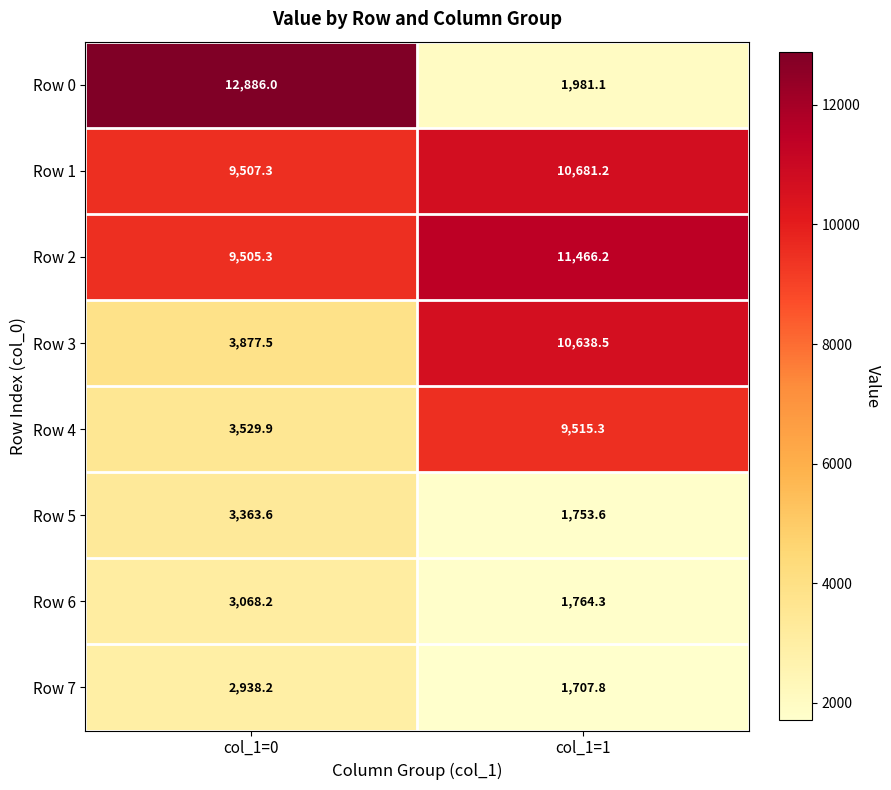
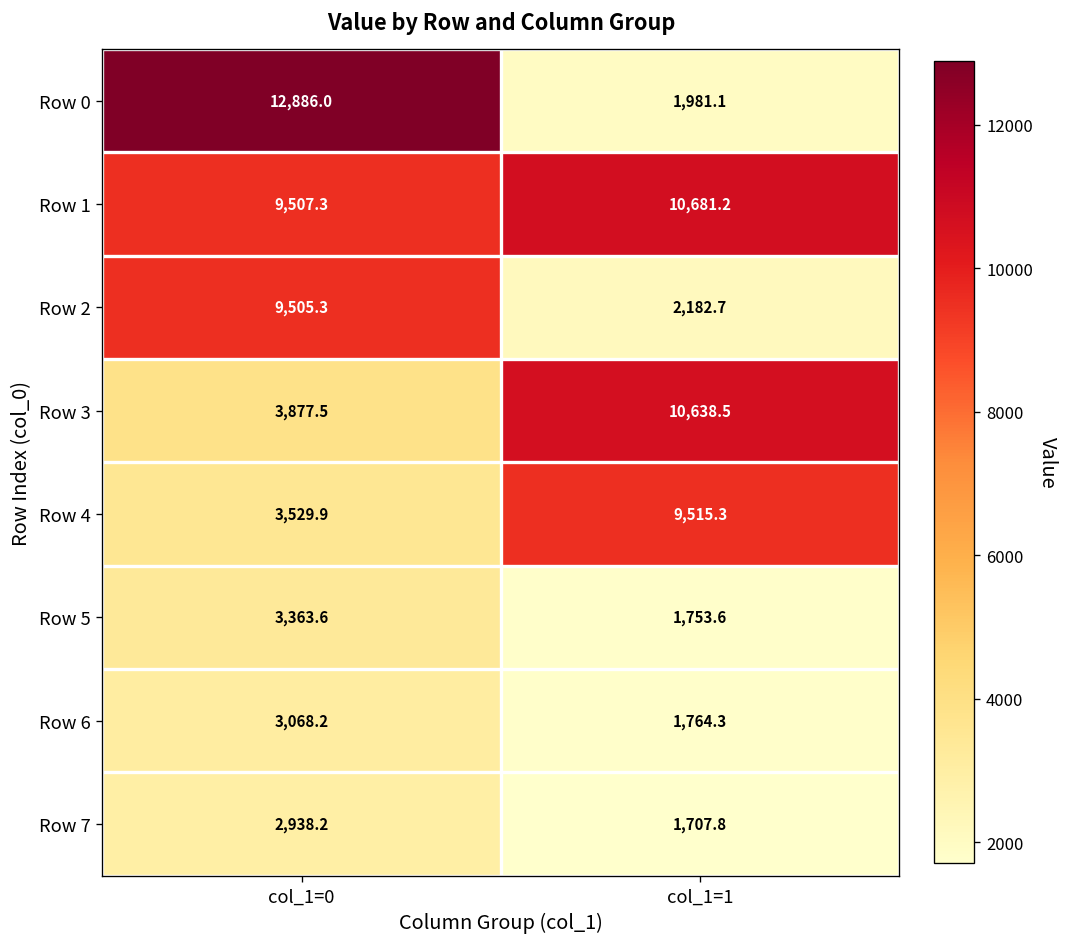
Row 2, col_1=1: 11,466.2 -> 2,182.7
